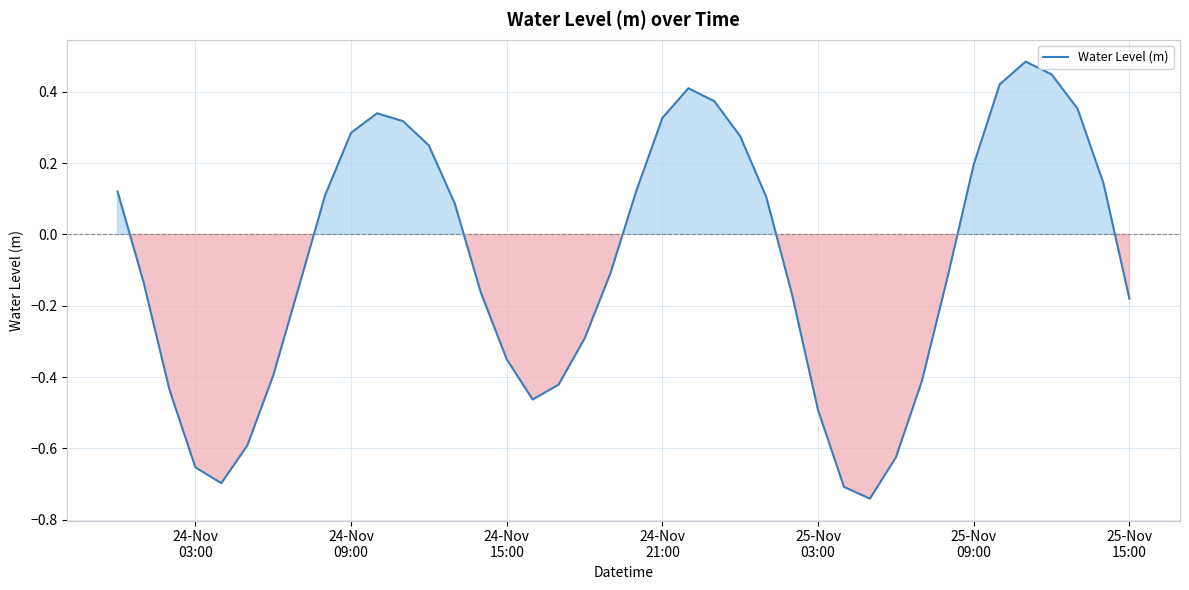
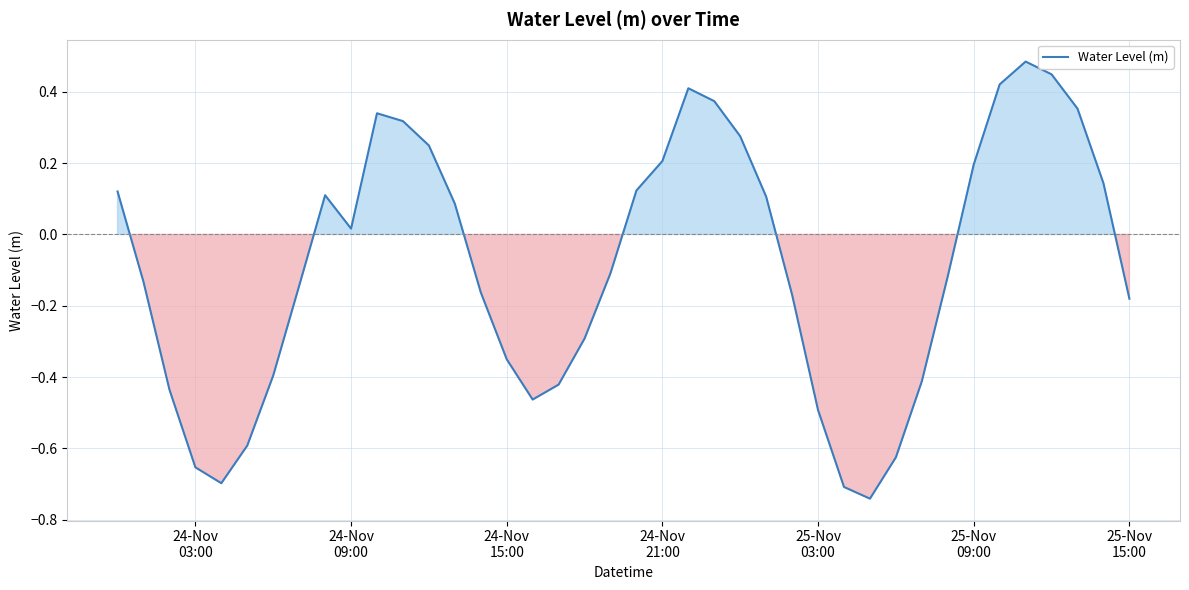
24-Nov 09:00: 0.28 -> 0.02
24-Nov 21:00: 0.33 -> 0.21
